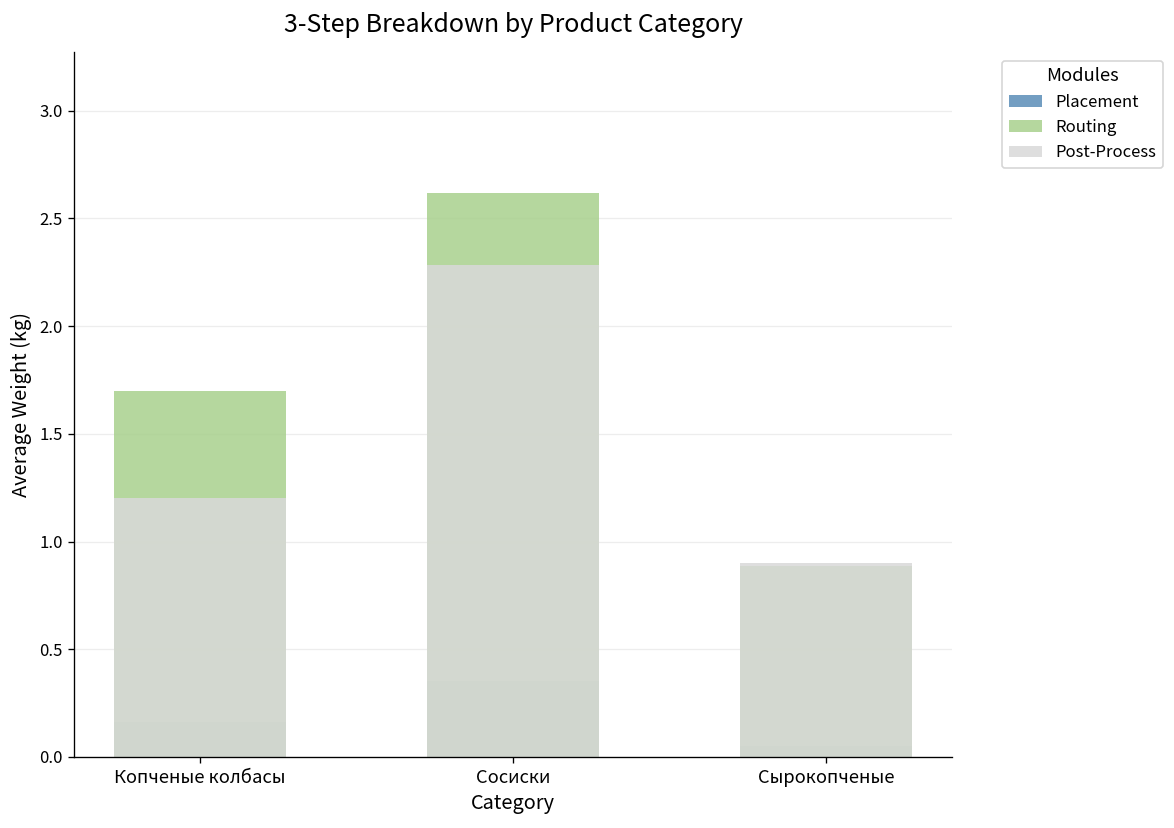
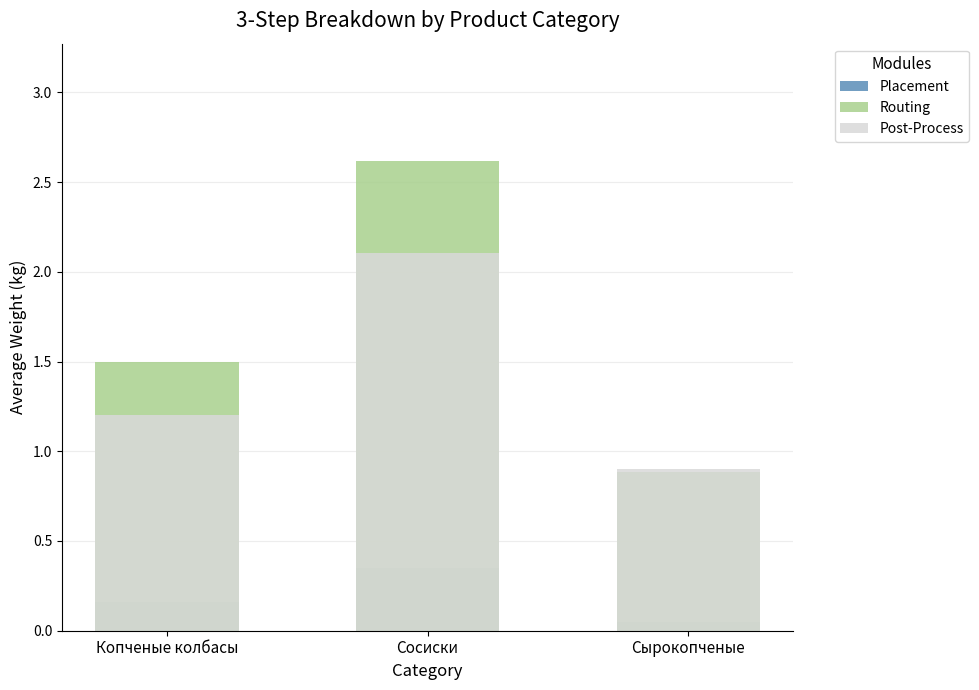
Routing, Копченые колбасы: 1.7 -> 1.5
Post-Process, Сосиски: 2.28 -> 2.11
